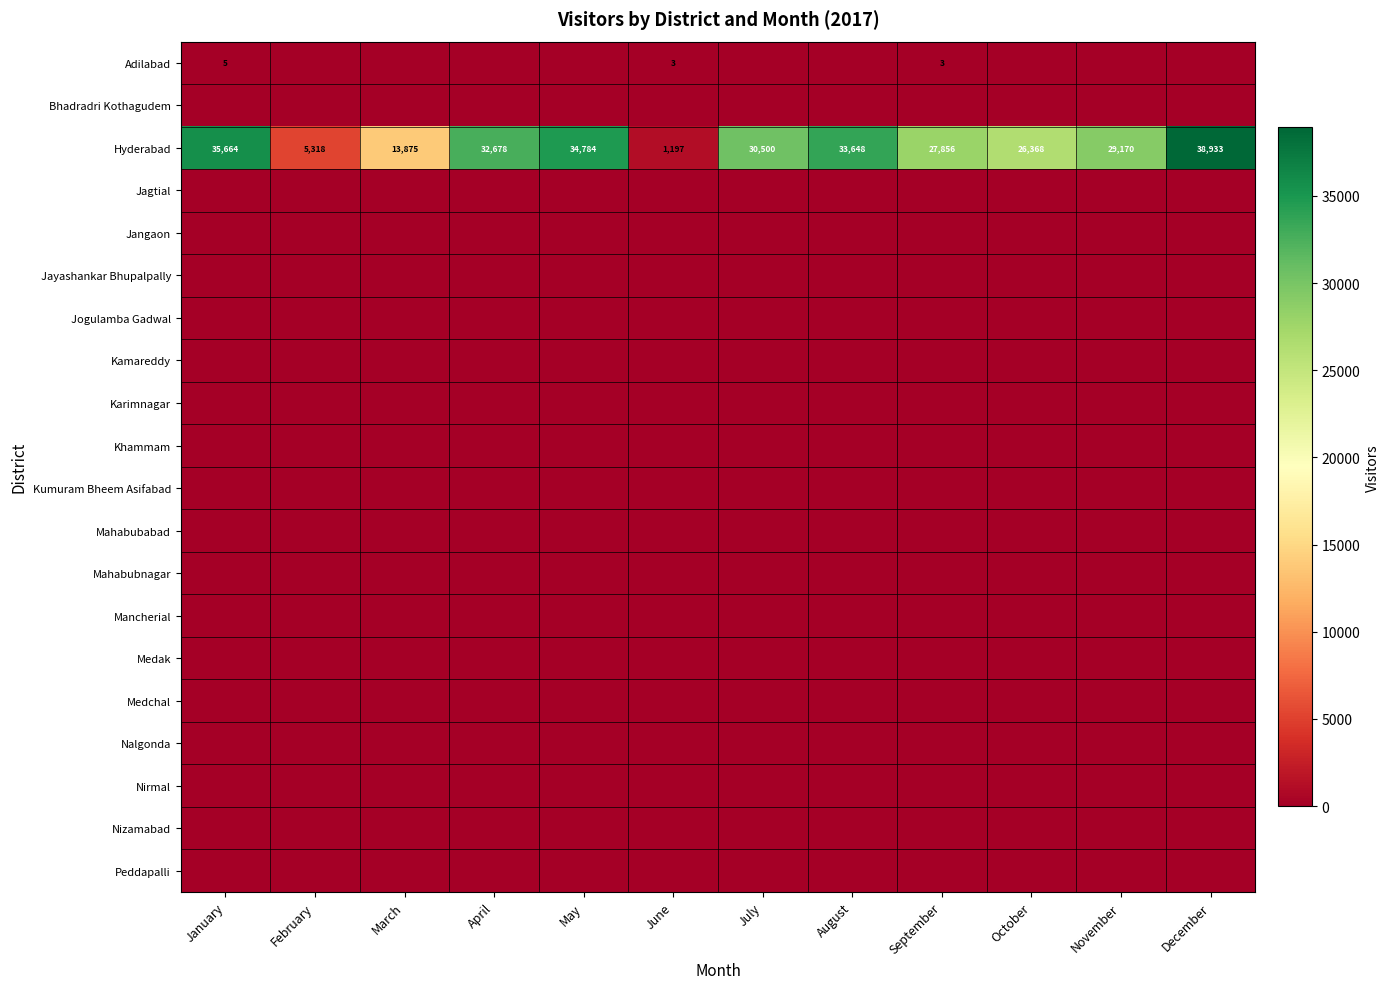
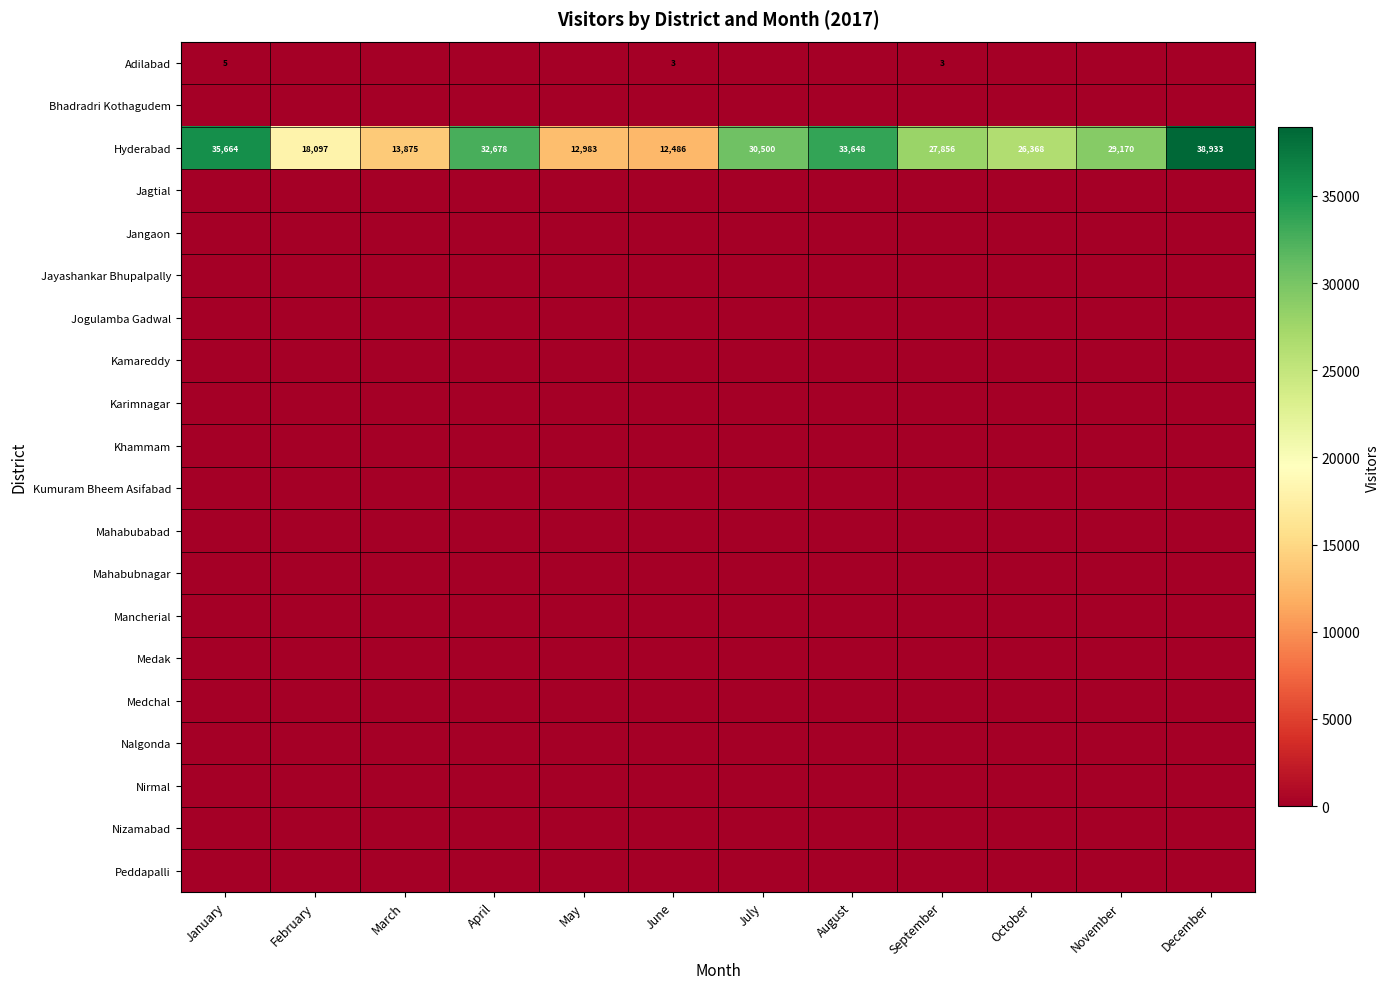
Hyderabad, February: 5,318 -> 18,097
Hyderabad, May: 34,784 -> 12,983
Hyderabad, June: 1,197 -> 12,486
